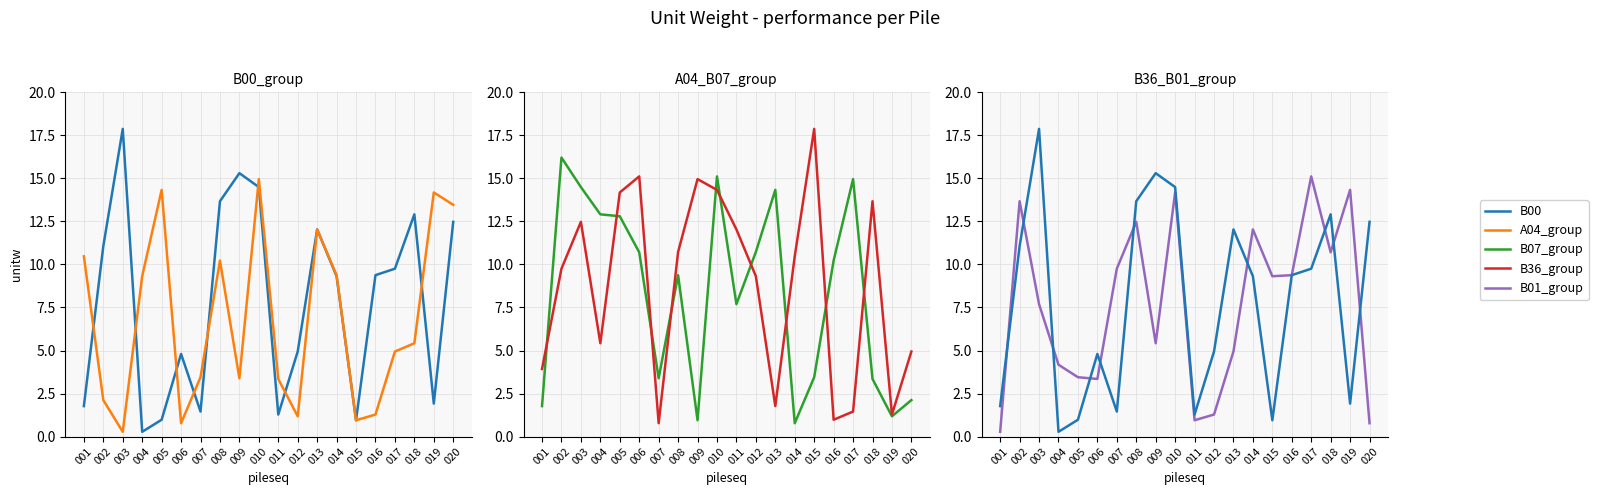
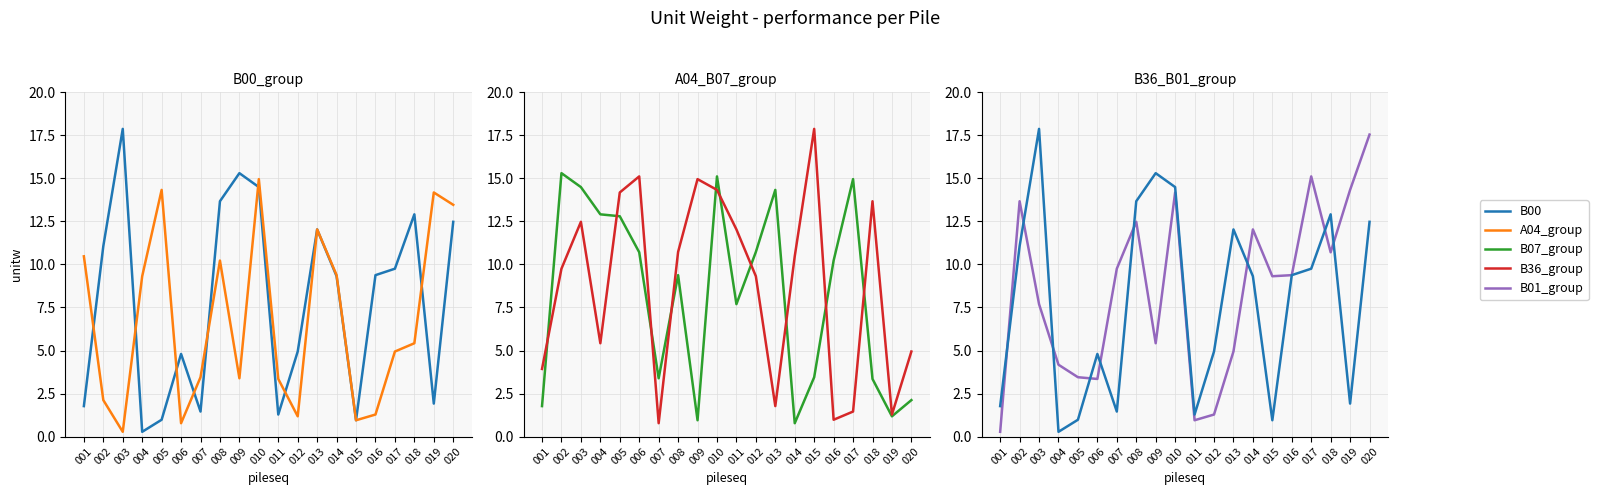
A04_B07_group, B07_group, 002: 16.2 -> 15.3
B36_B01_group, B01_group, 020: 0.8 -> 17.5
